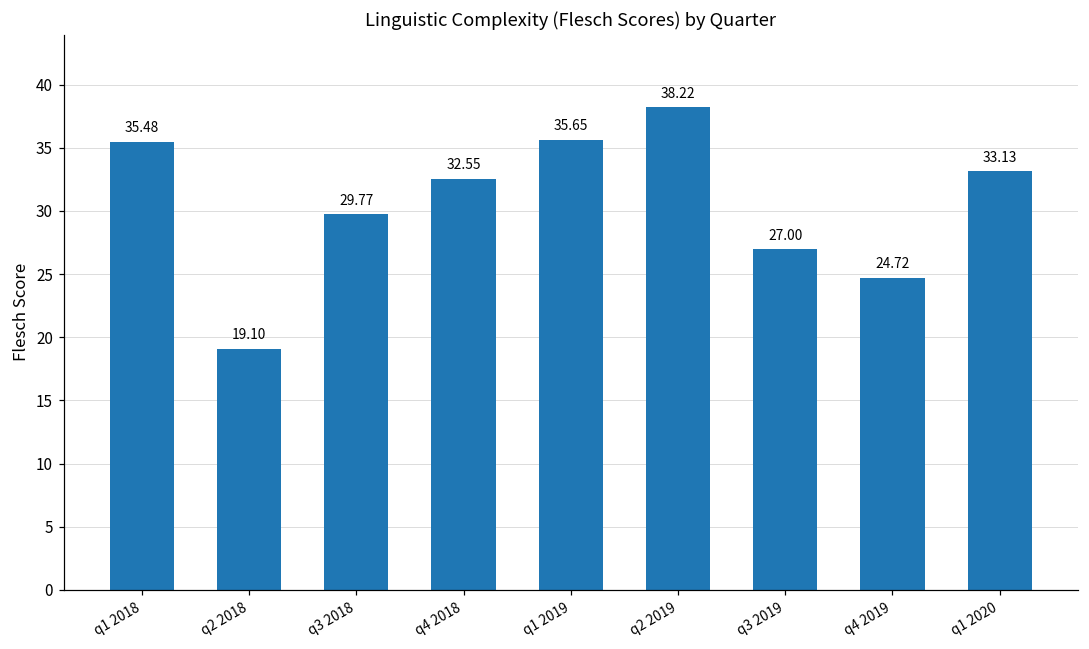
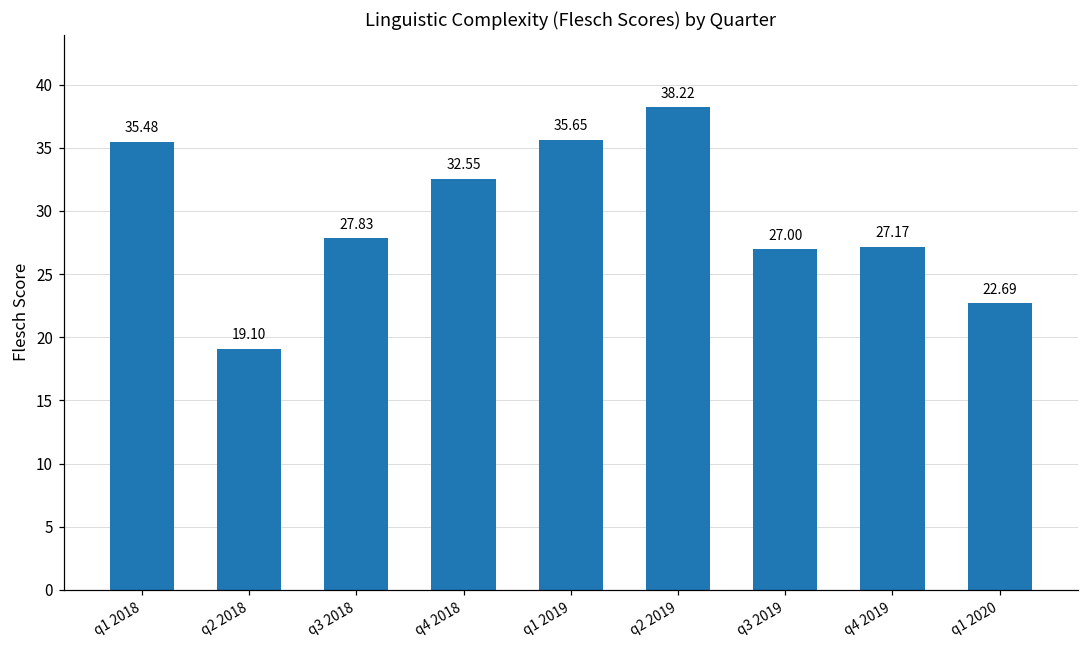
q3 2018: 29.77 -> 27.83
q4 2019: 24.72 -> 27.17
q1 2020: 33.13 -> 22.69
